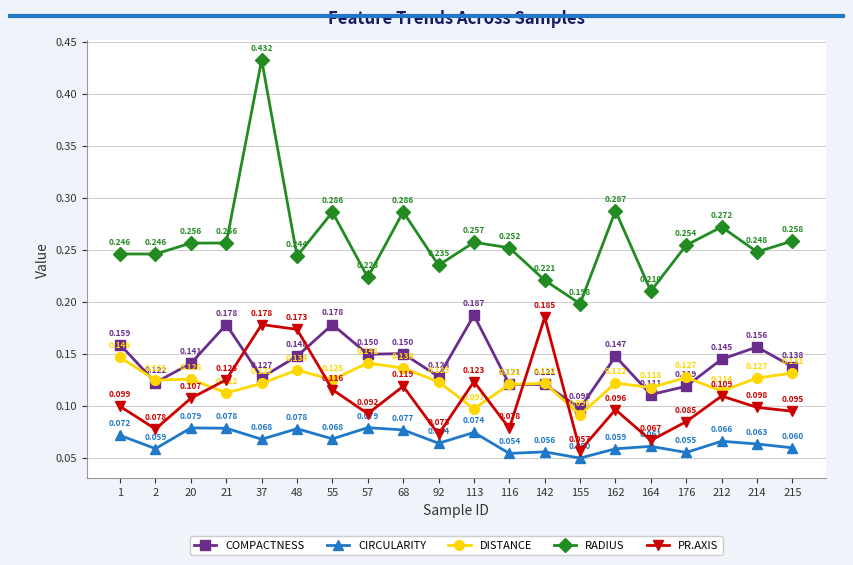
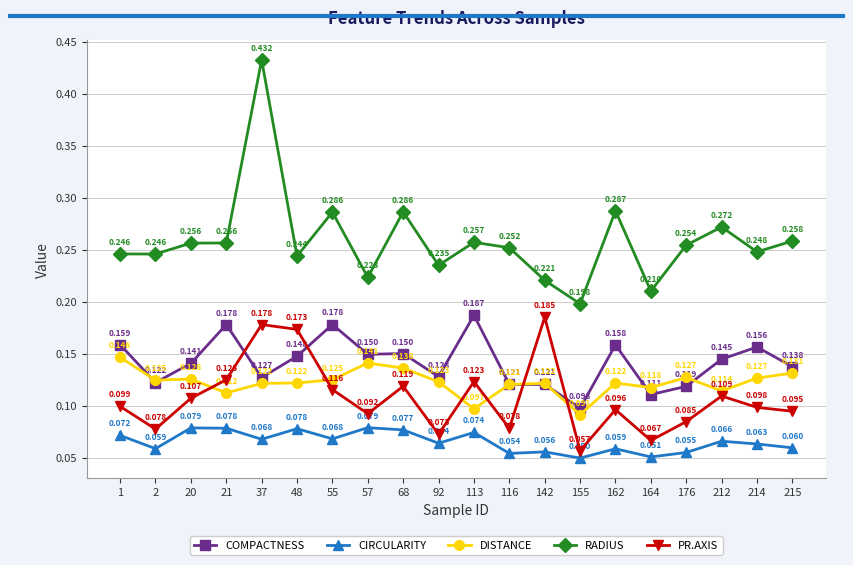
DISTANCE, 48: 0.134 -> 0.122
COMPACTNESS, 162: 0.147 -> 0.158
CIRCULARITY, 164: 0.061 -> 0.051
